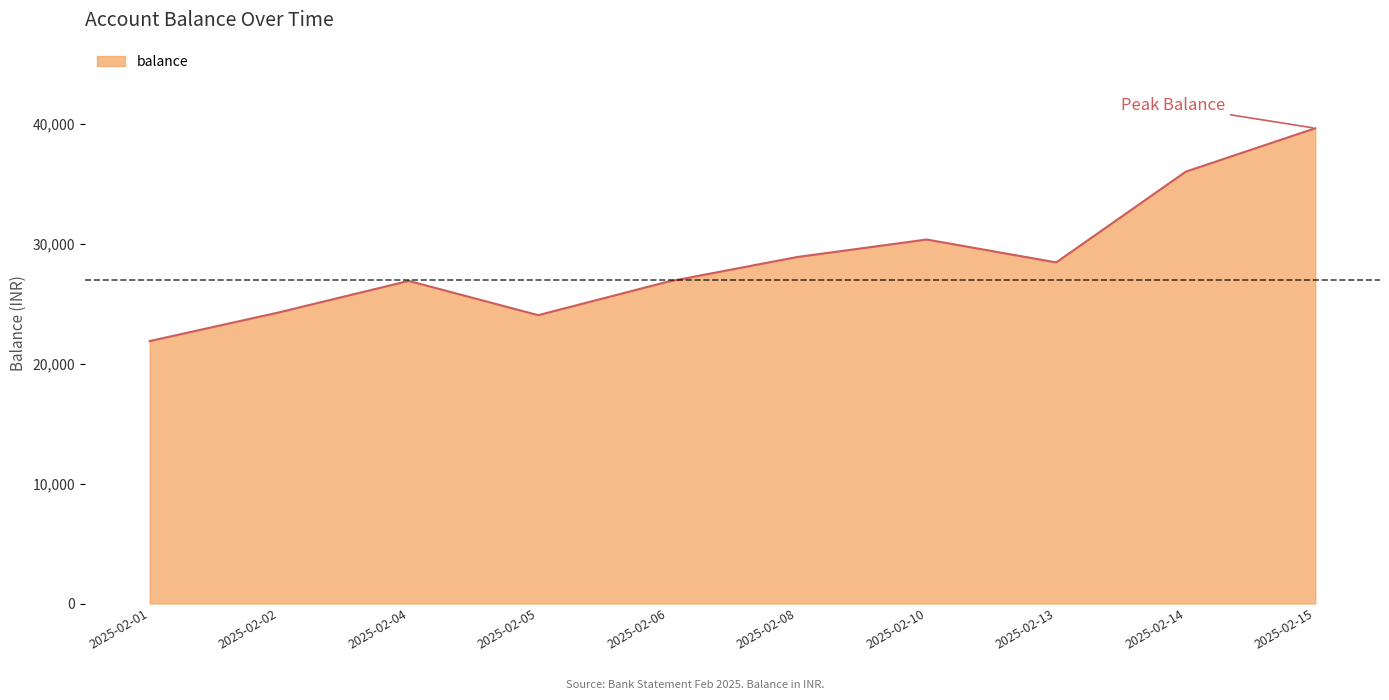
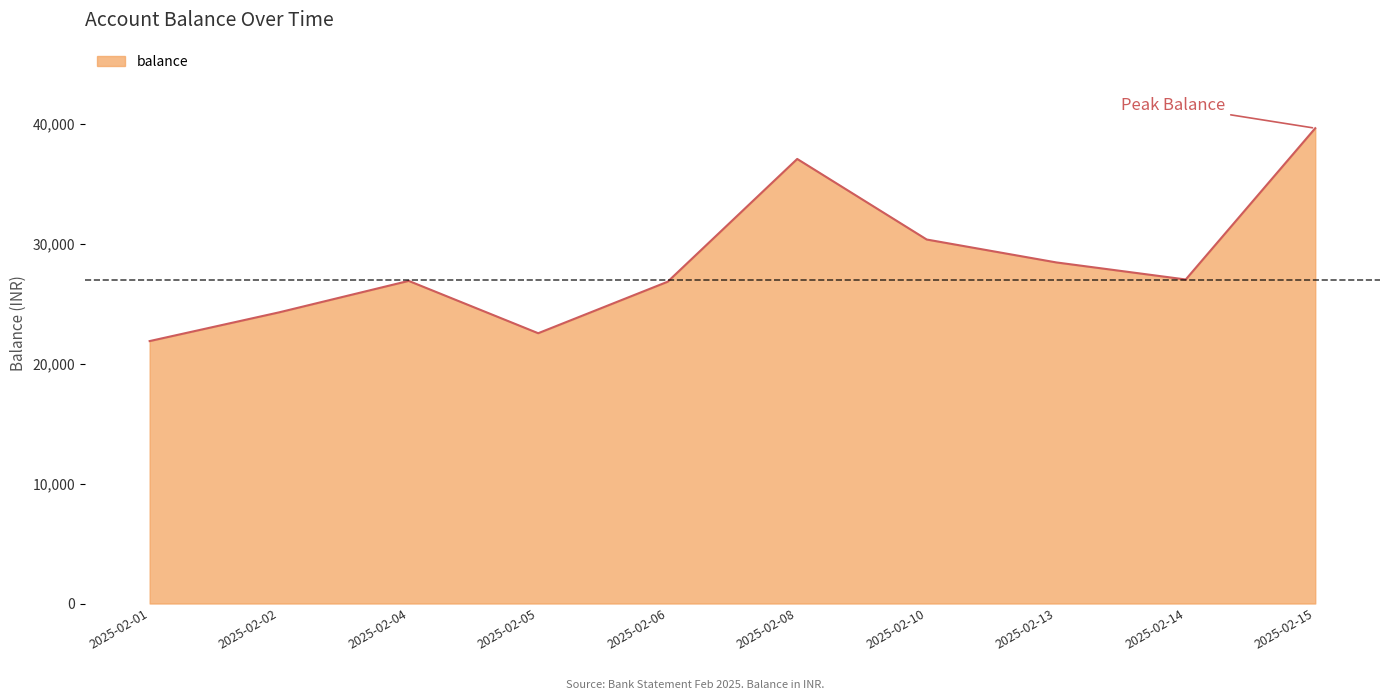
2025-02-05: 24,000 -> 22,500
2025-02-08: 28,900 -> 37,100
2025-02-14: 36,000 -> 27,000
